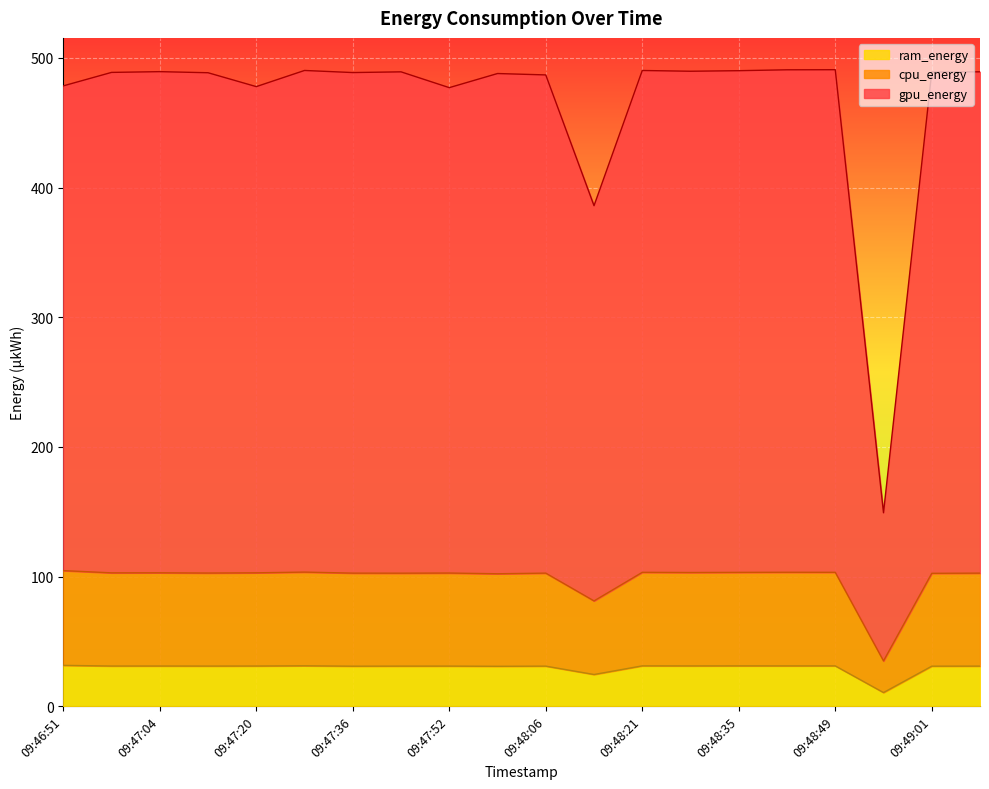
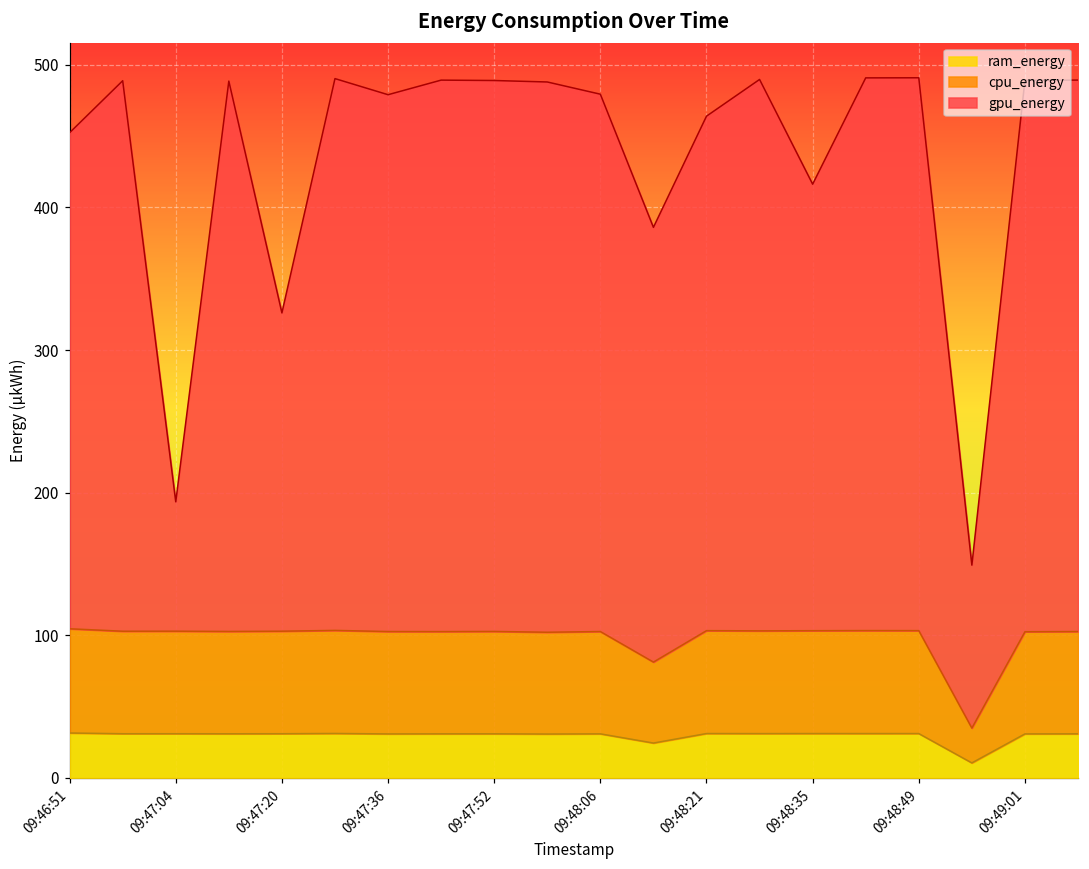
gpu_energy, 09:46:51: 374 -> 348
gpu_energy, 09:47:04: 387 -> 91
gpu_energy, 09:47:20: 375 -> 223
gpu_energy, 09:47:36: 386 -> 376
gpu_energy, 09:47:52: 374 -> 386
gpu_energy, 09:48:06: 384 -> 377
gpu_energy, 09:48:21: 387 -> 361
gpu_energy, 09:48:35: 387 -> 313
